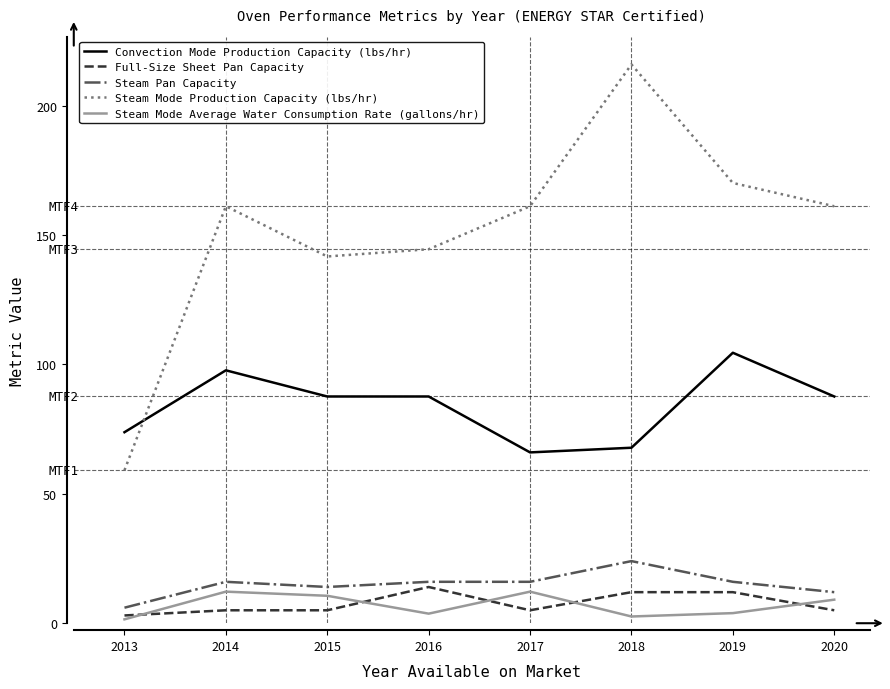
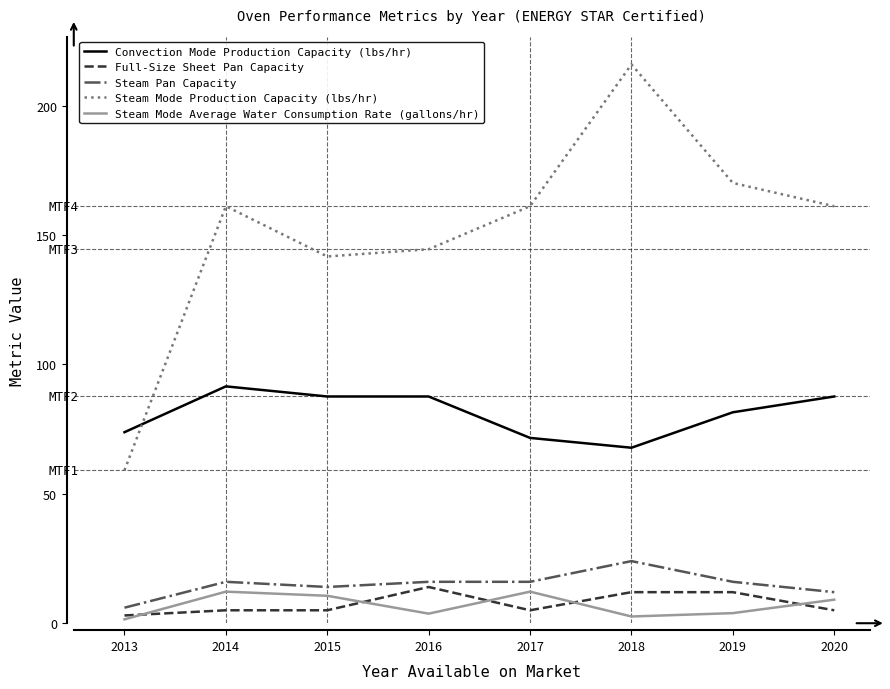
Convection Mode Production Capacity (lbs/hr), 2014: 98 -> 92
Convection Mode Production Capacity (lbs/hr), 2017: 66 -> 72
Convection Mode Production Capacity (lbs/hr), 2019: 105 -> 82
